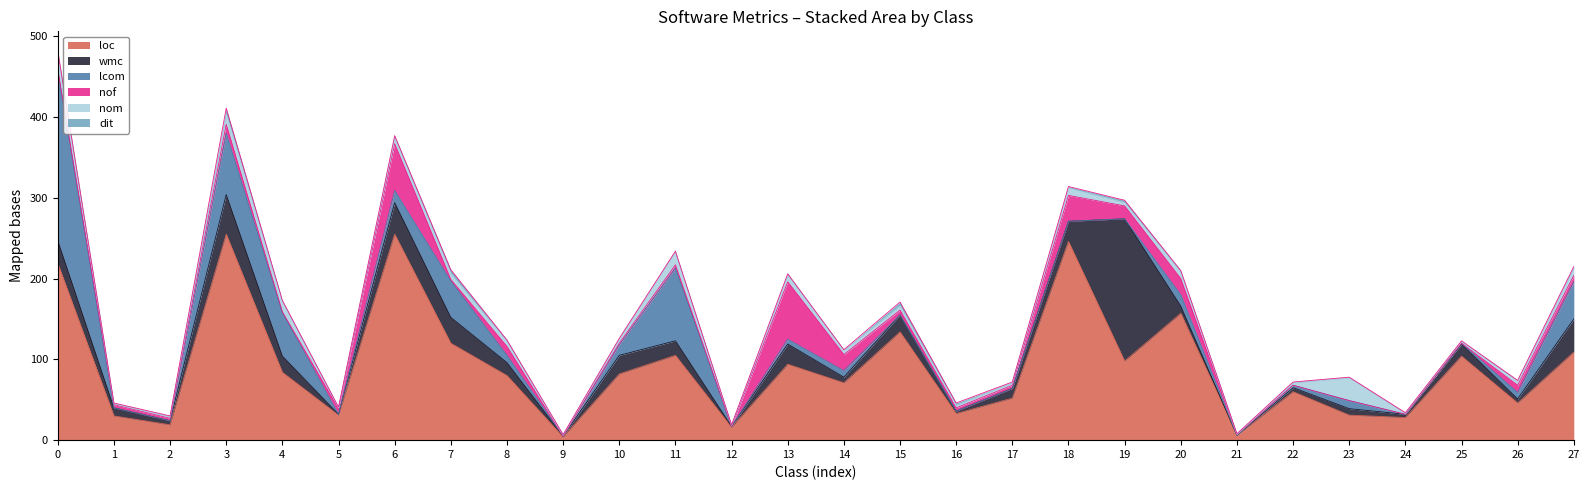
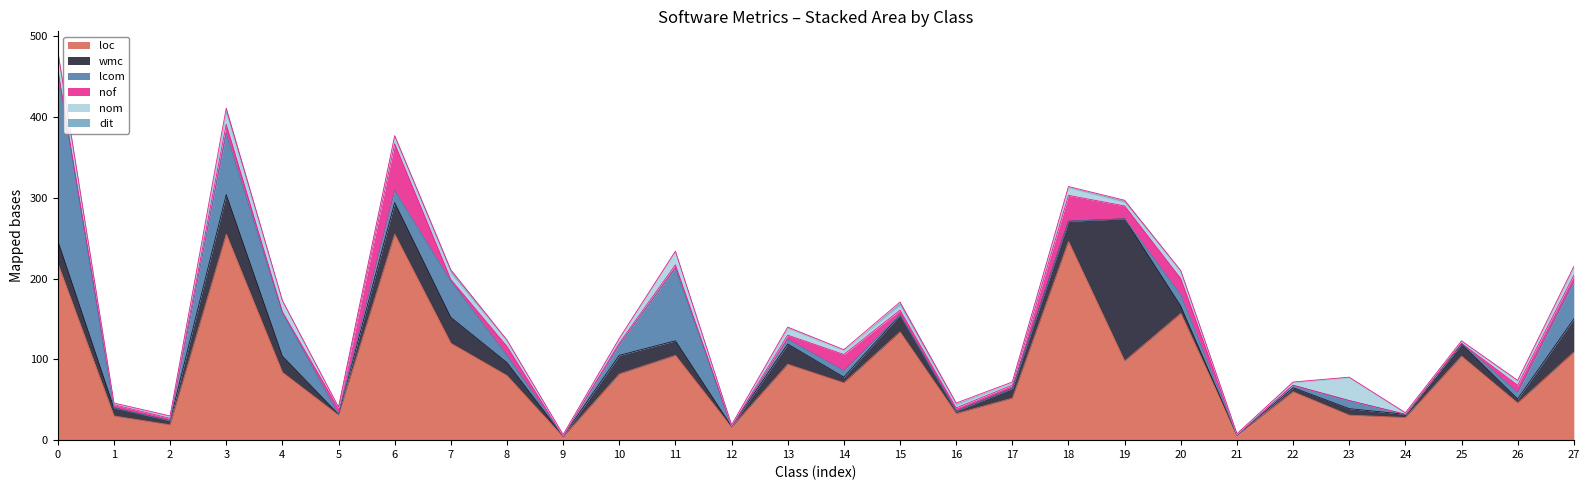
nof, 13: 70 -> 10
